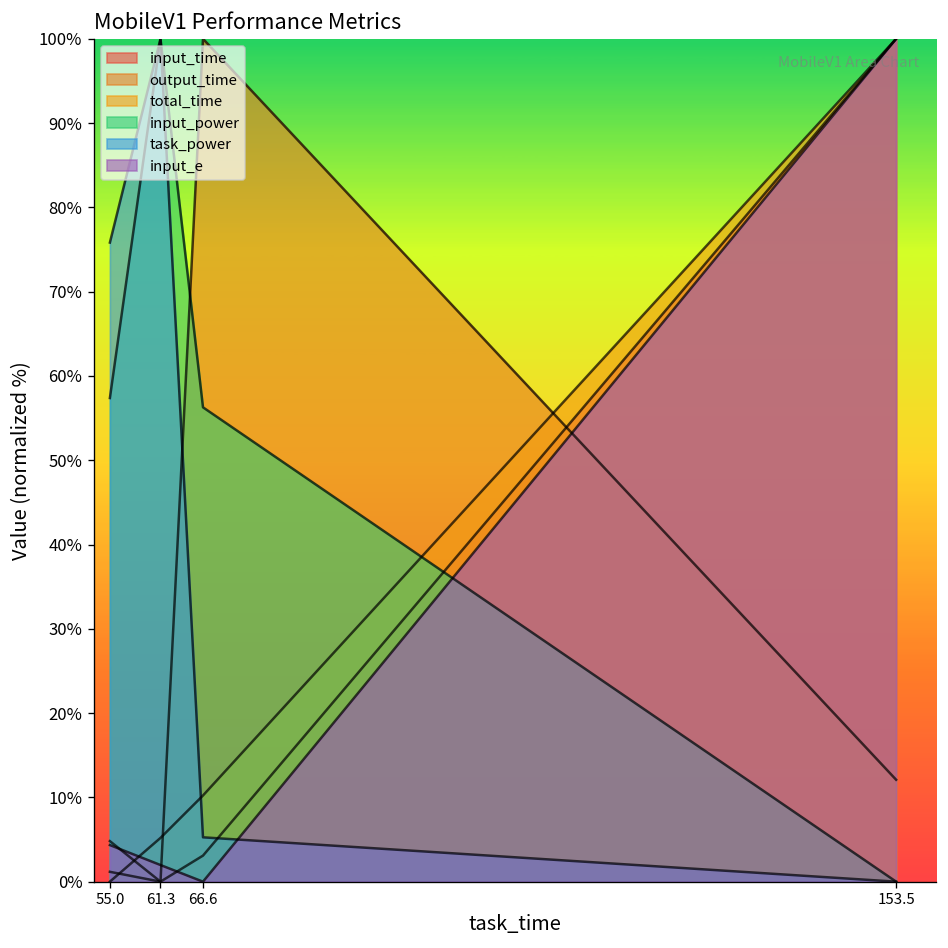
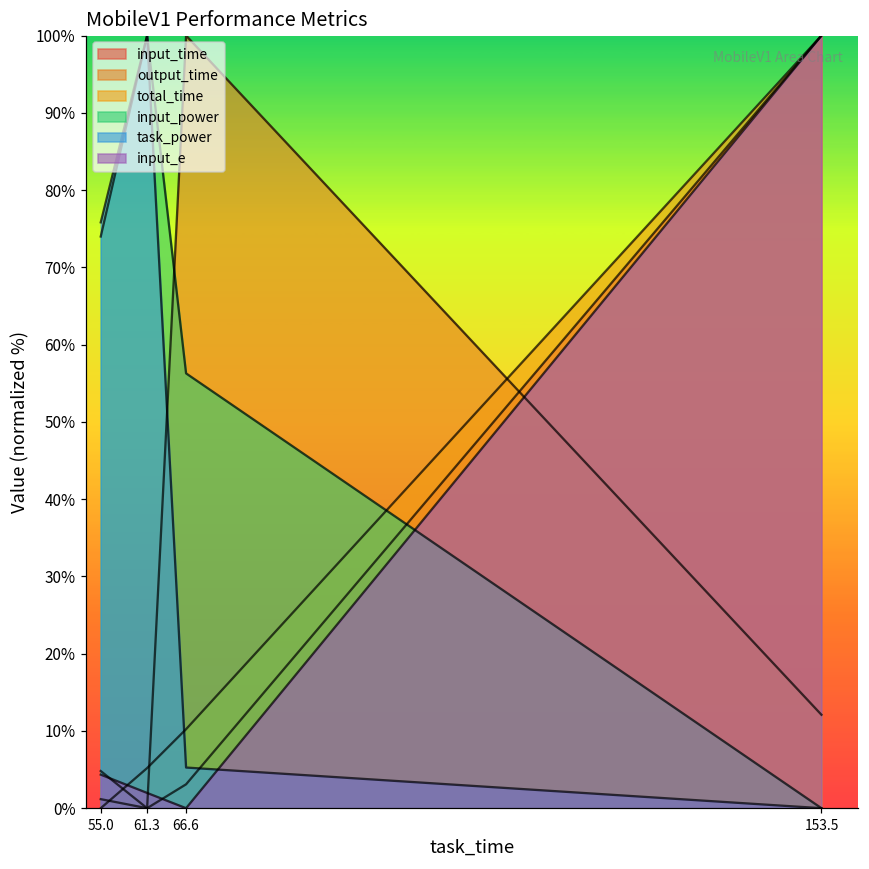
input_power, 55.0: 57% -> 74%
